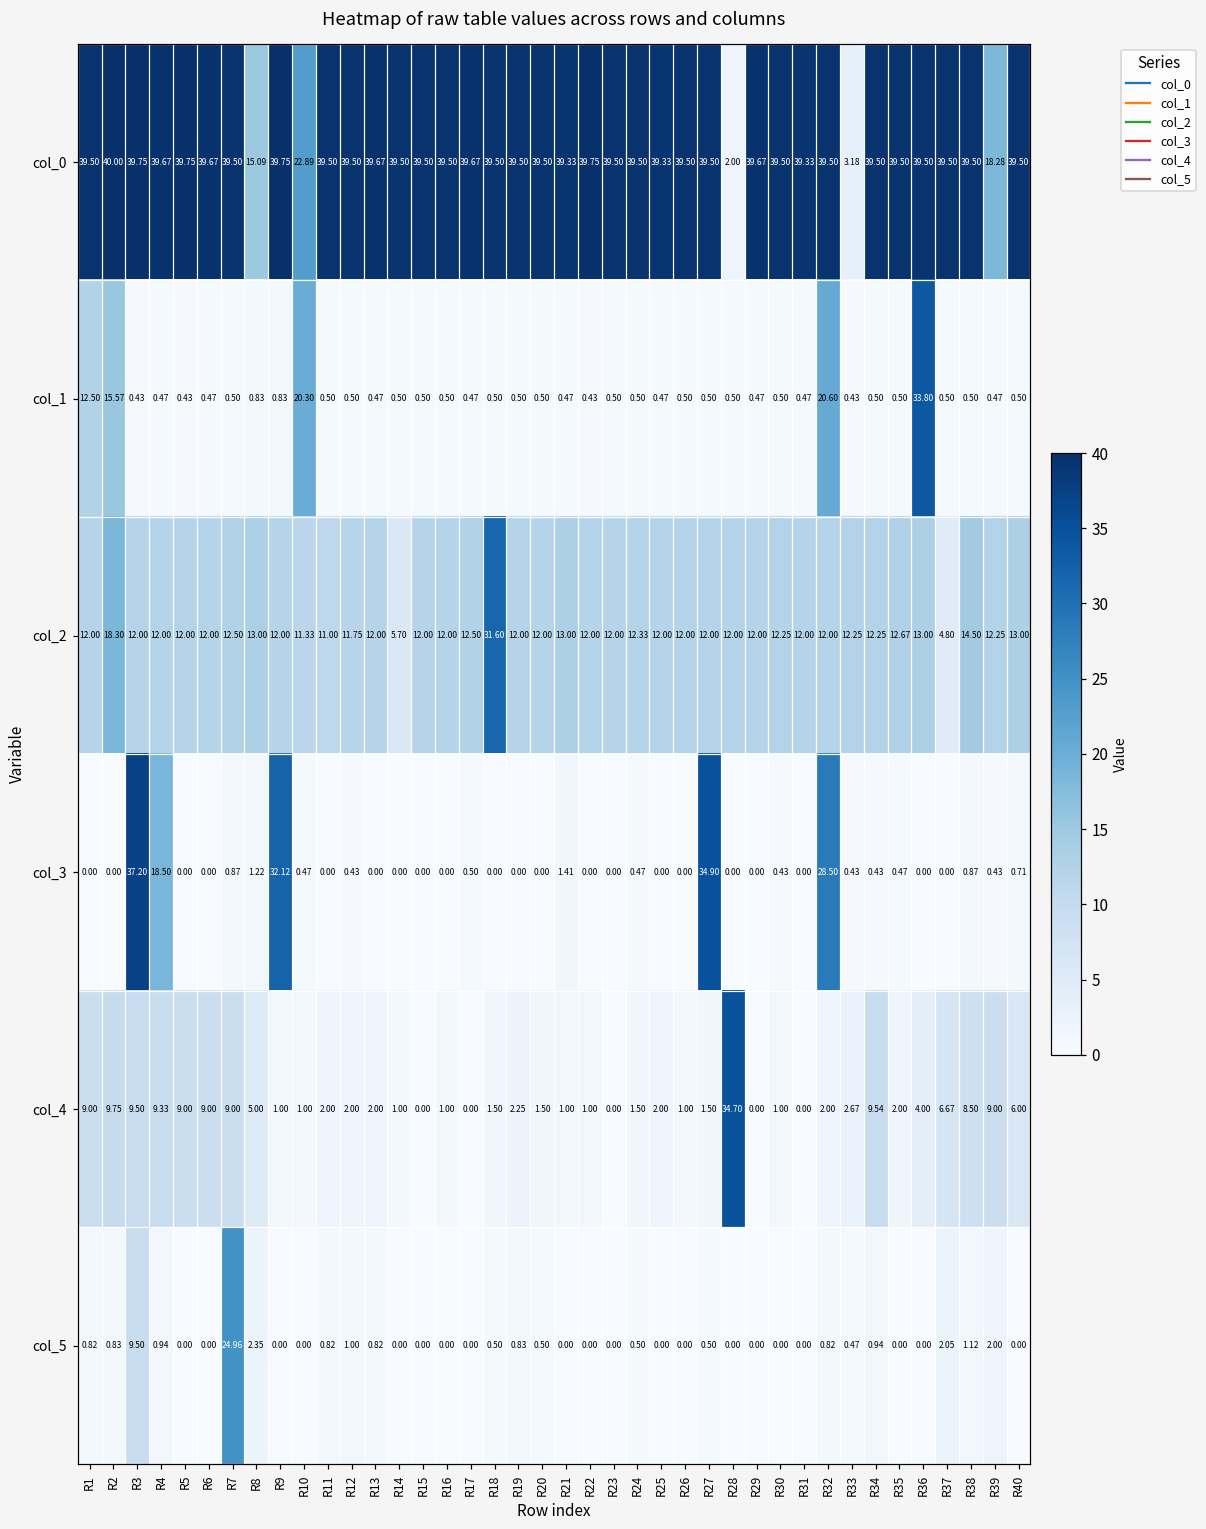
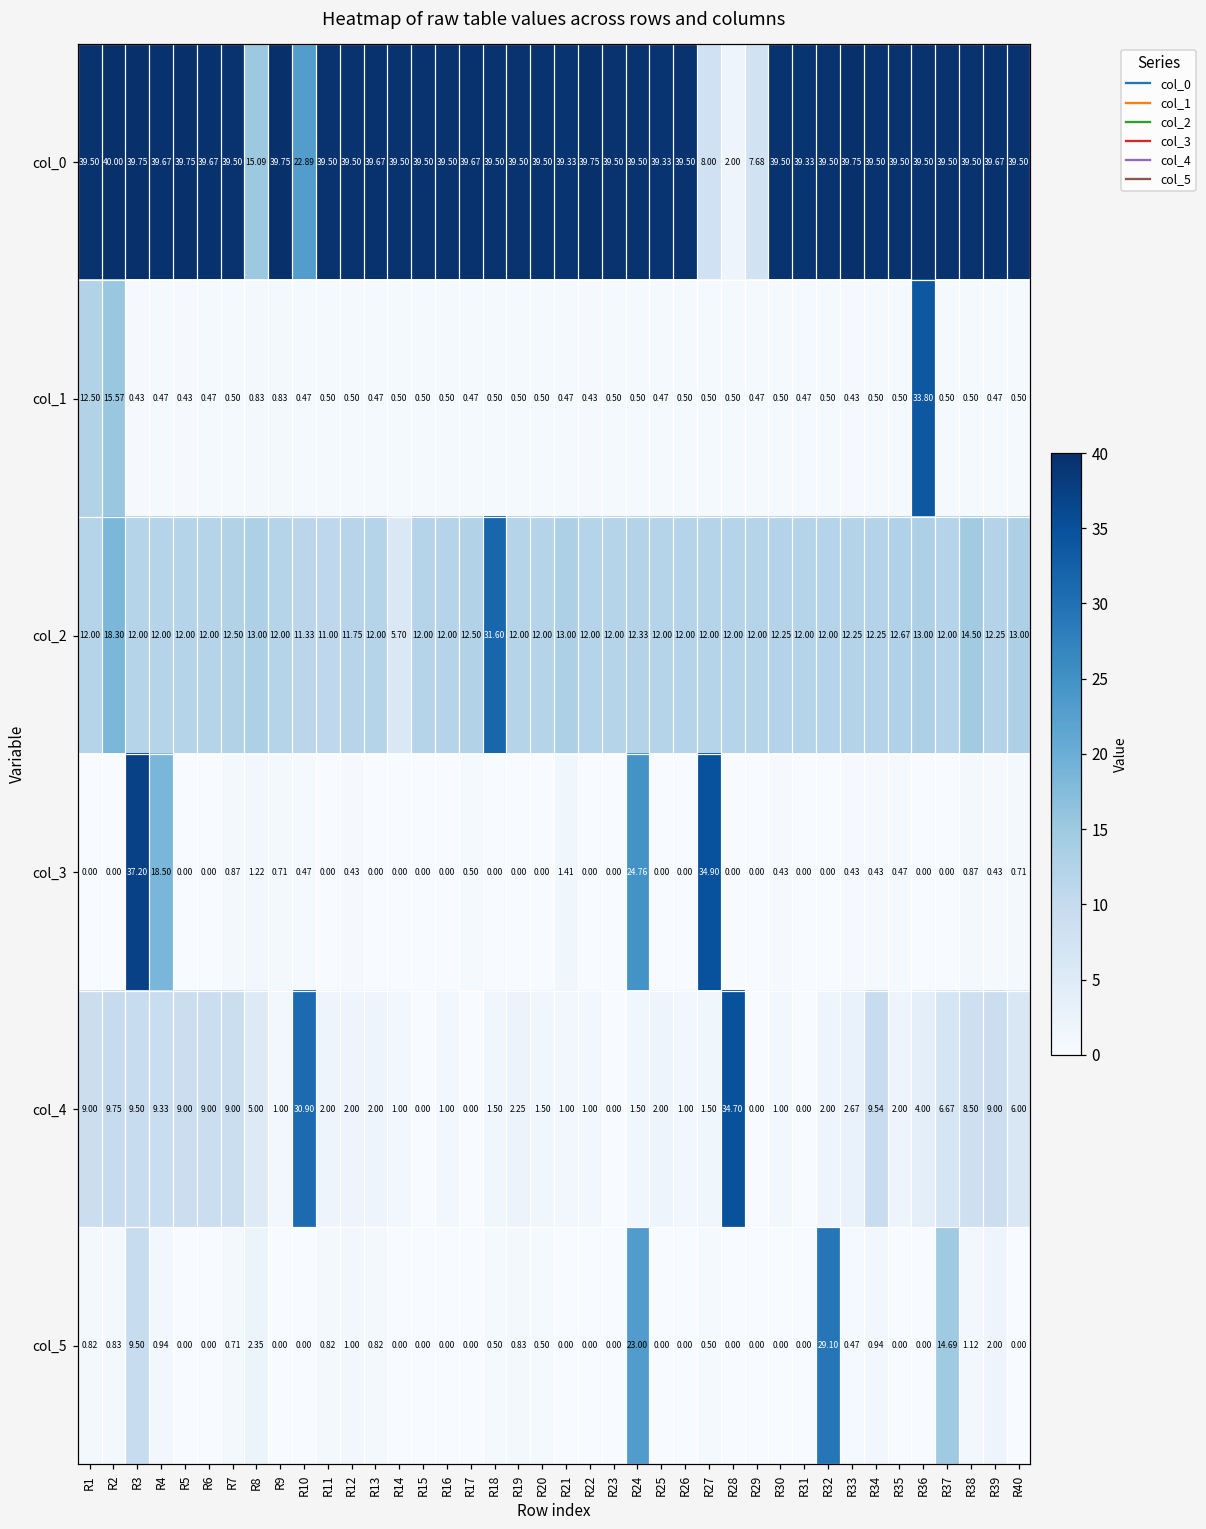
col_0, R27: 39.50 -> 8.00
col_0, R29: 39.67 -> 7.68
col_0, R33: 3.18 -> 39.75
col_0, R39: 18.28 -> 39.67
col_1, R10: 20.30 -> 0.47
col_1, R32: 20.60 -> 0.50
col_2, R37: 4.80 -> 12.00
col_3, R9: 32.12 -> 0.71
col_3, R24: 0.47 -> 24.76
col_3, R32: 28.50 -> 0.00
col_4, R10: 1.00 -> 30.90
col_5, R7: 24.96 -> 0.71
col_5, R24: 0.50 -> 23.00
col_5, R32: 0.82 -> 29.10
col_5, R37: 2.05 -> 14.69
